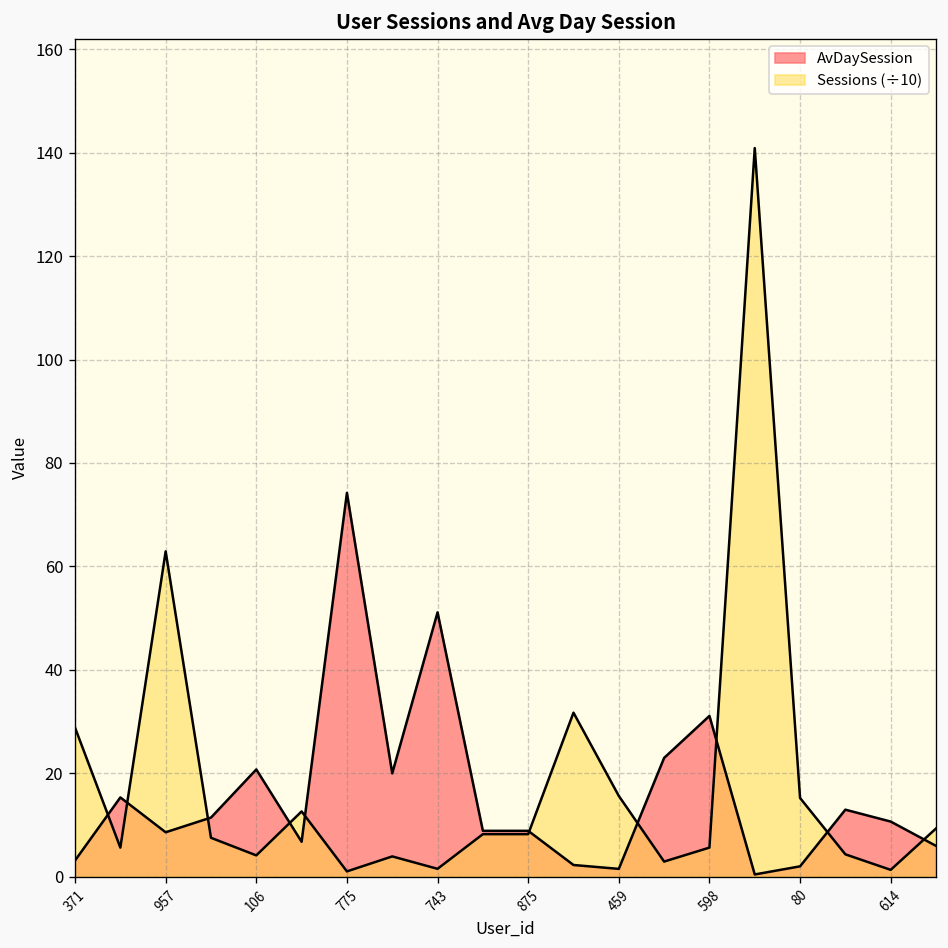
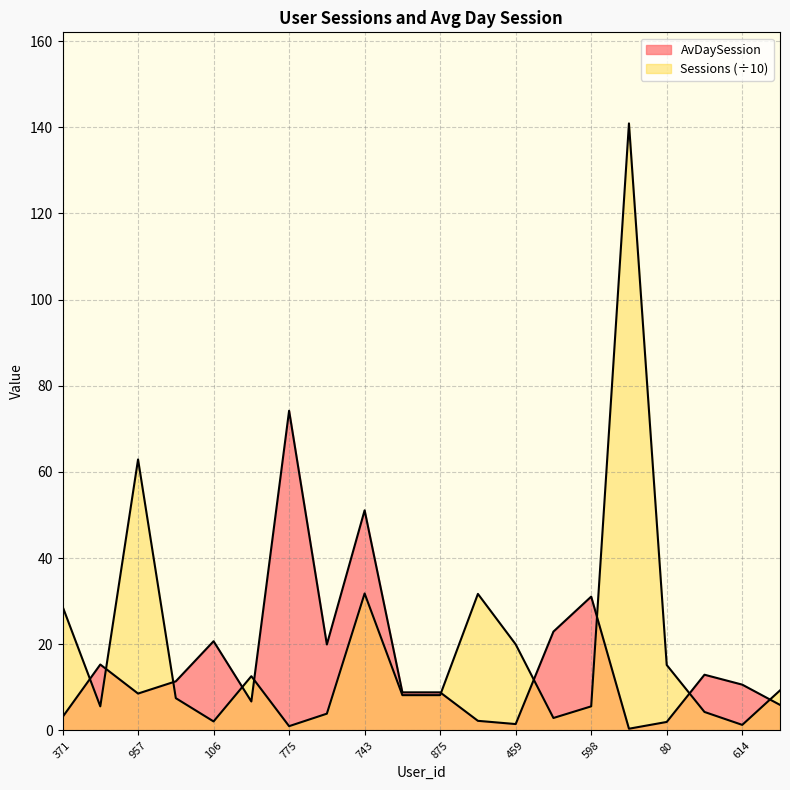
Sessions (÷10), 106: 4 -> 2
Sessions (÷10), 743: 2 -> 32
Sessions (÷10), 459: 16 -> 20
